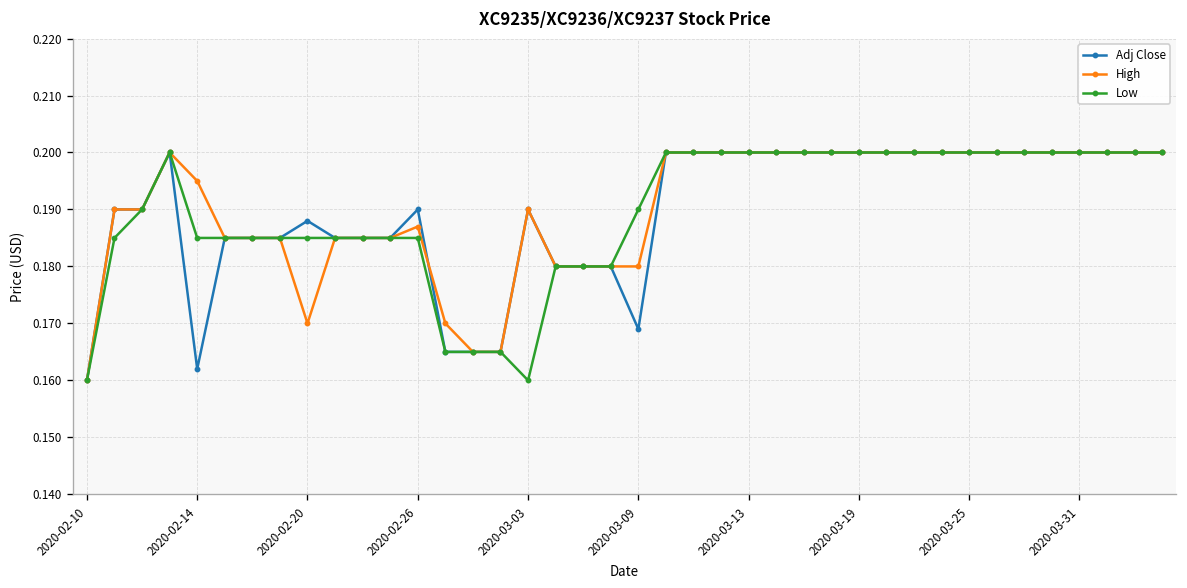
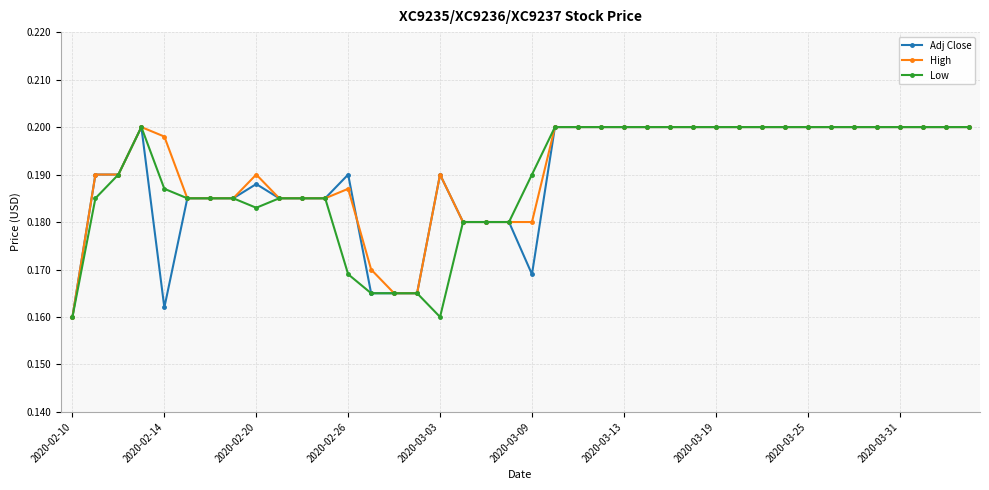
High, 2020-02-14: 0.195 -> 0.198
Low, 2020-02-14: 0.185 -> 0.187
High, 2020-02-20: 0.17 -> 0.19
Low, 2020-02-20: 0.185 -> 0.183
Low, 2020-02-26: 0.185 -> 0.169
